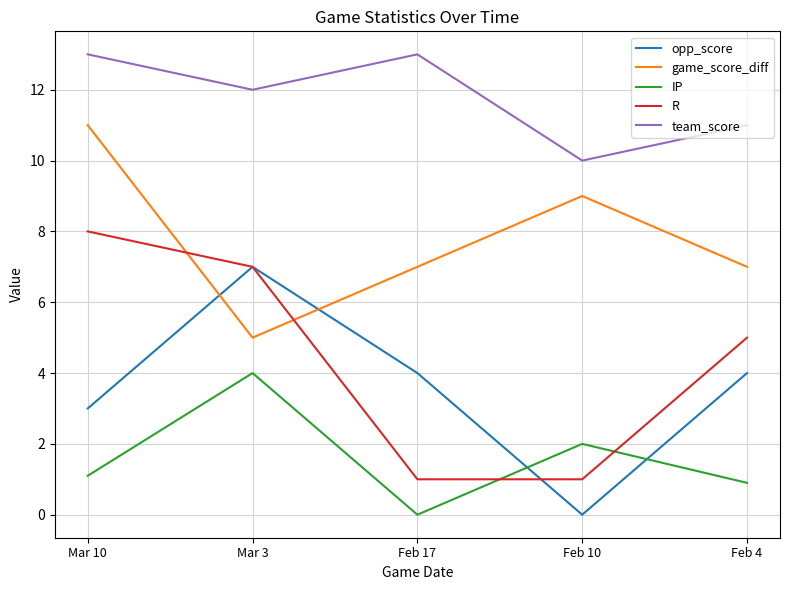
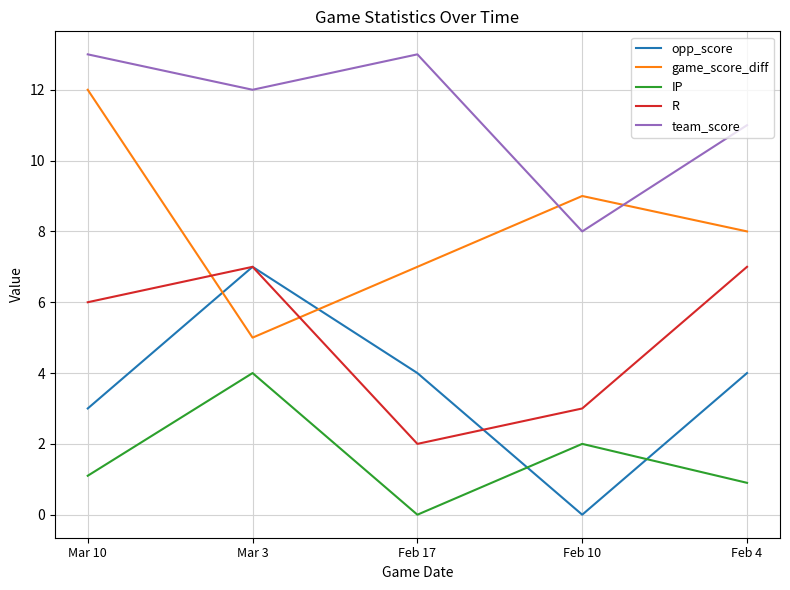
game_score_diff, Mar 10: 11 -> 12
R, Mar 10: 8 -> 6
R, Feb 17: 1 -> 2
R, Feb 10: 1 -> 3
team_score, Feb 10: 10 -> 8
game_score_diff, Feb 4: 7 -> 8
R, Feb 4: 5 -> 7
